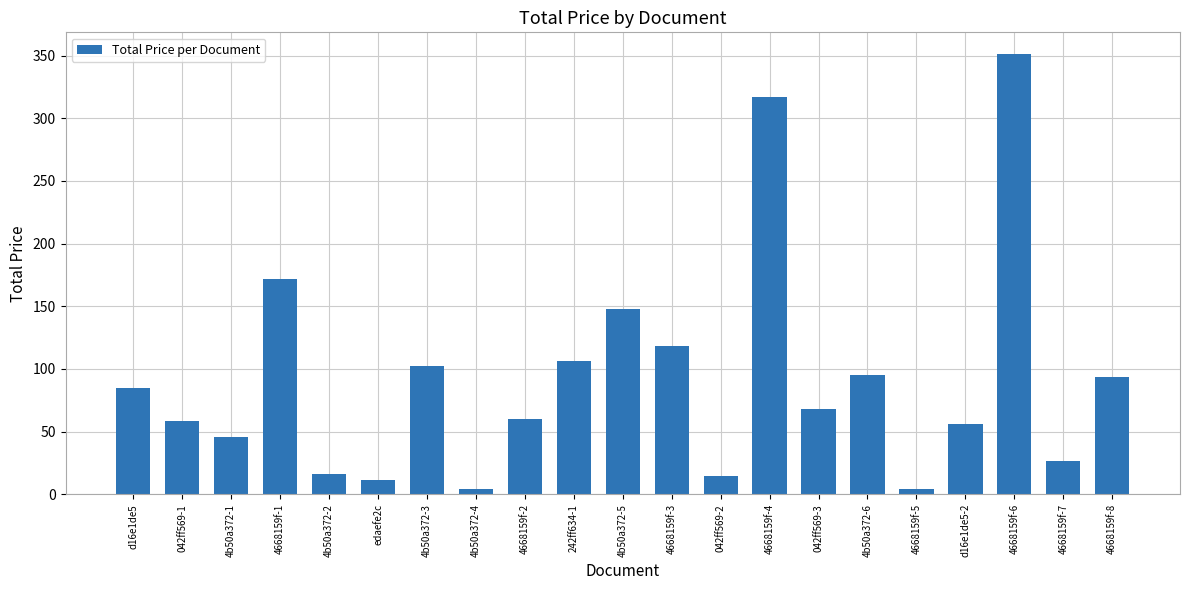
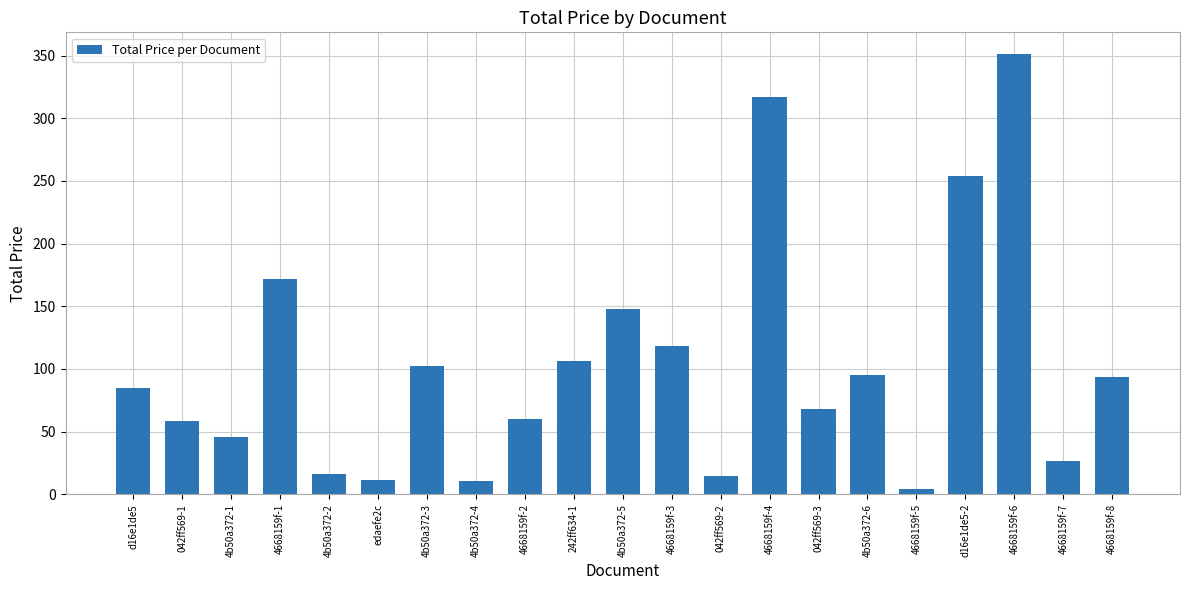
4b50a372-4: 4 -> 11
d16e1de5-2: 56 -> 254
